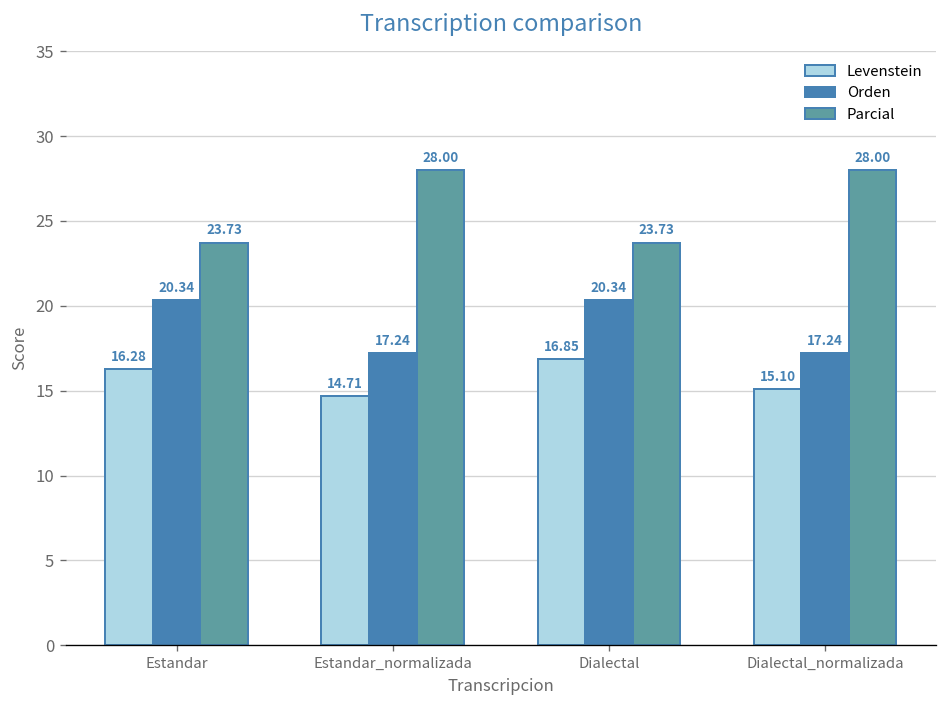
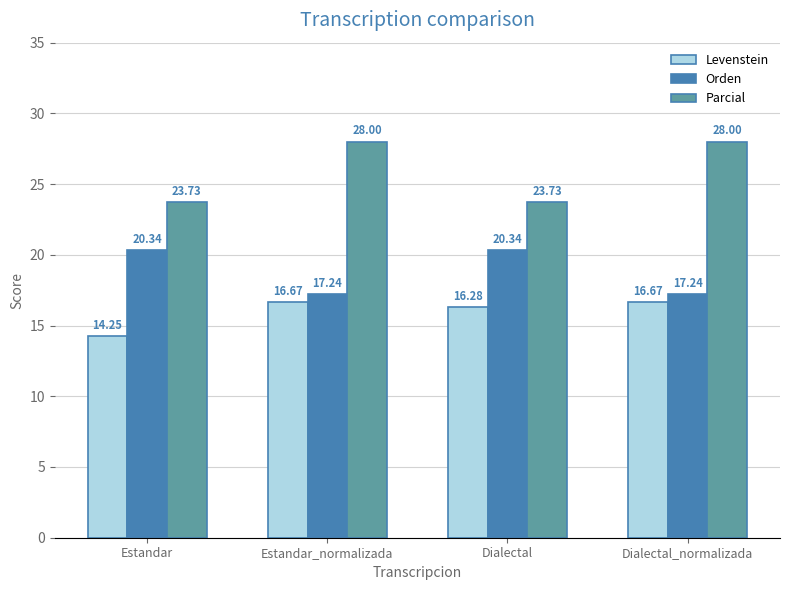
Levenstein, Estandar: 16.28 -> 14.25
Levenstein, Estandar_normalizada: 14.71 -> 16.67
Levenstein, Dialectal: 16.85 -> 16.28
Levenstein, Dialectal_normalizada: 15.10 -> 16.67
